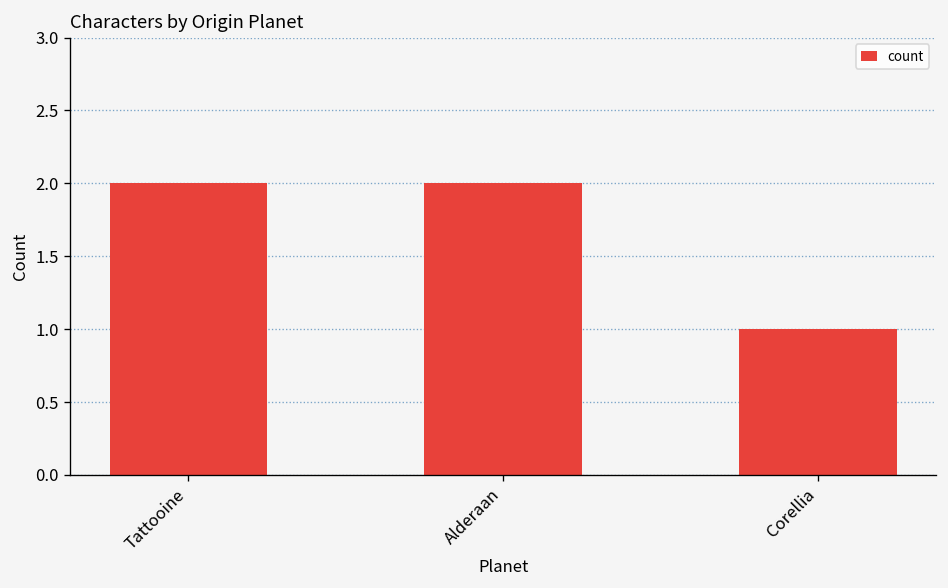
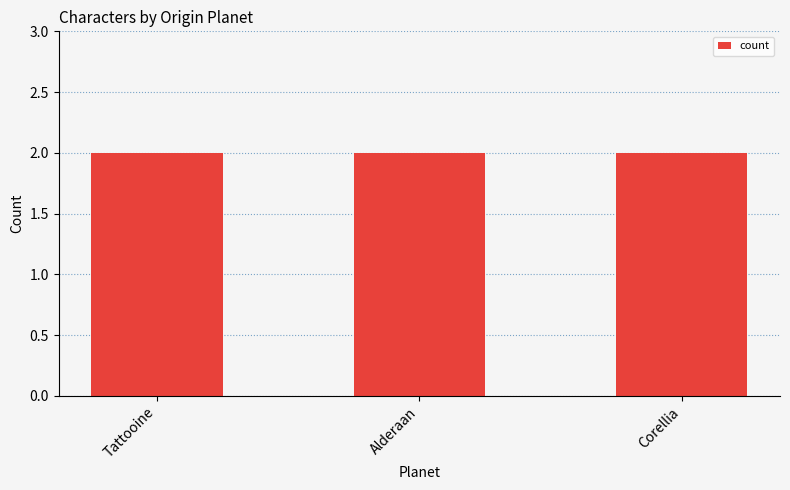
Corellia: 1 -> 2
